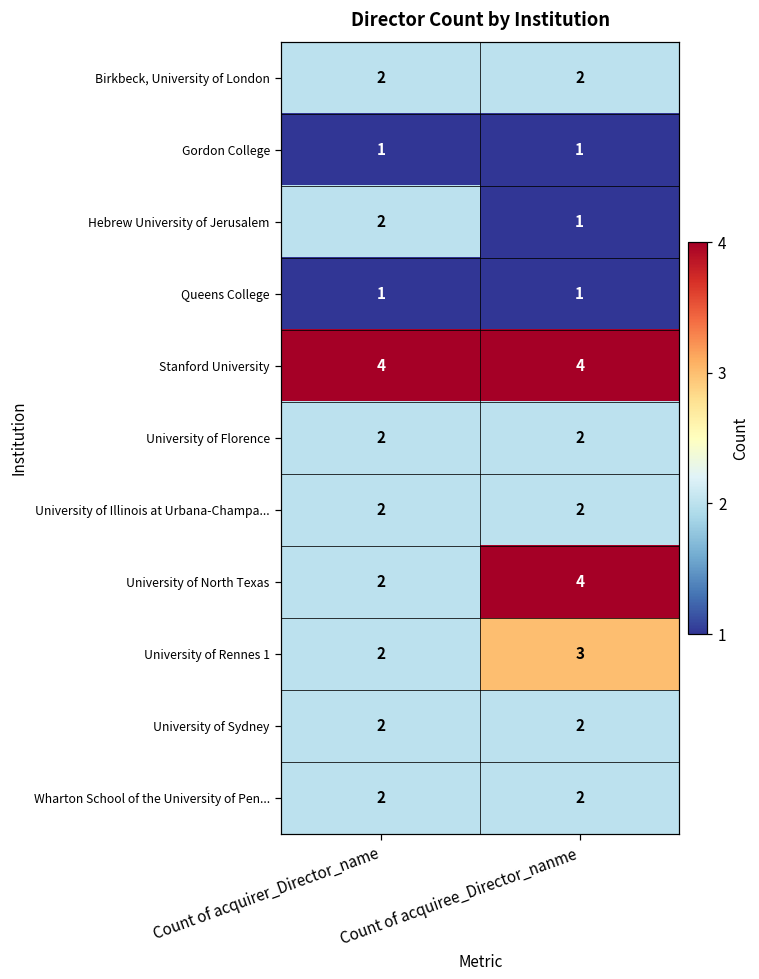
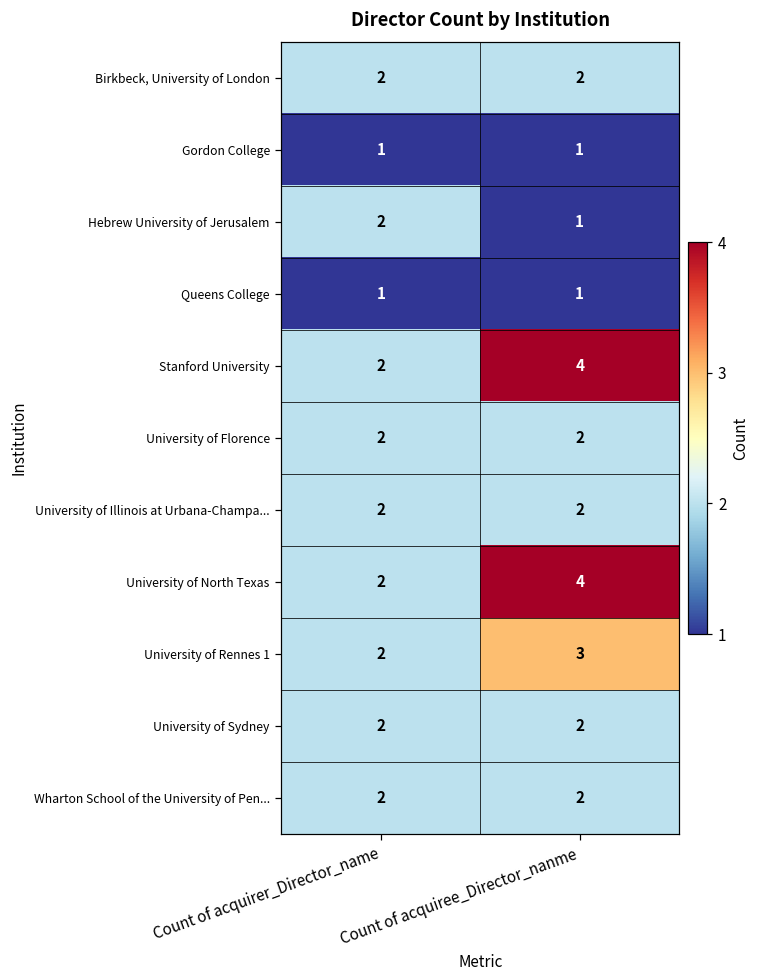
Stanford University, Count of acquirer_Director_name: 4 -> 2
